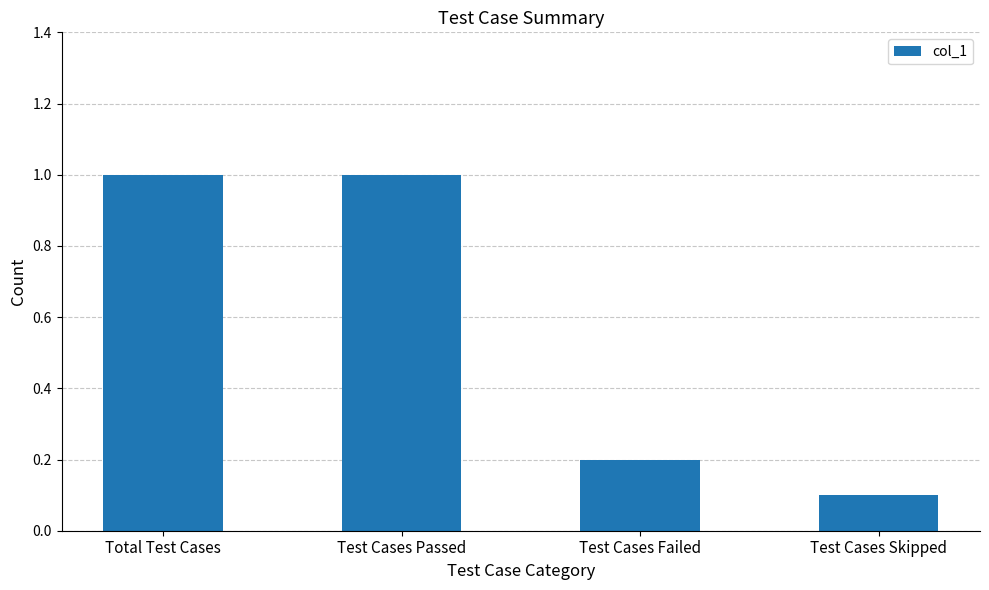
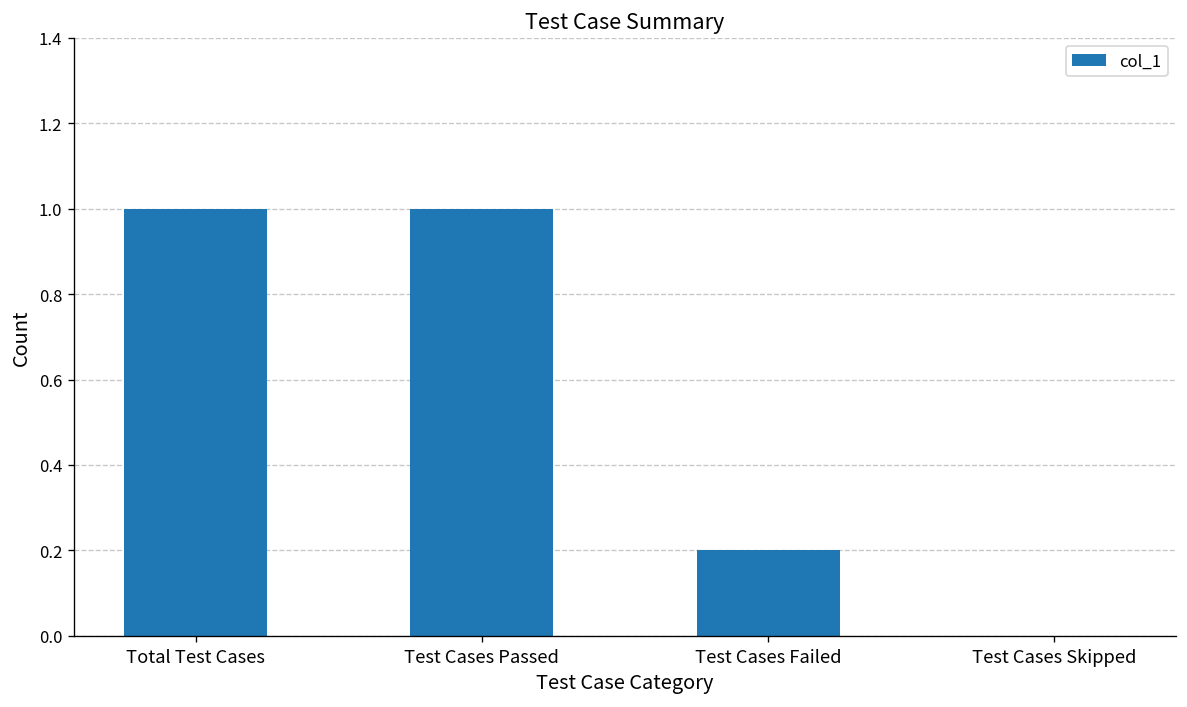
Test Cases Skipped: 0.1 -> 0.0
